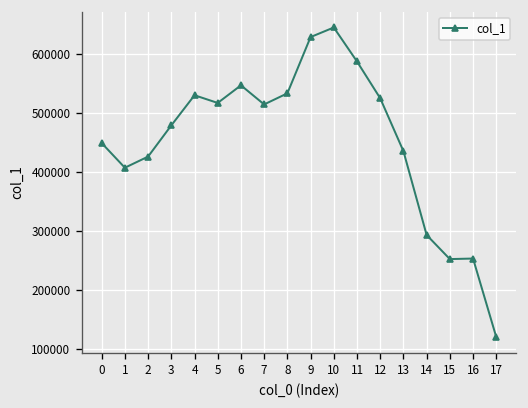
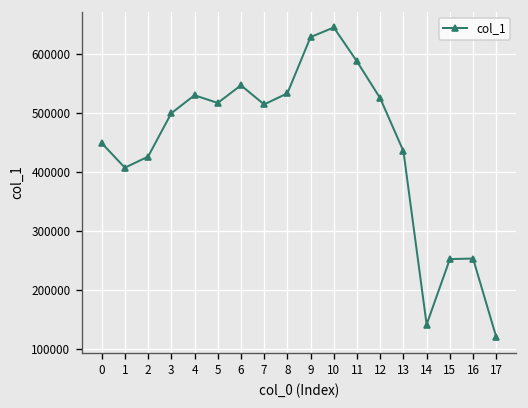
3: 480000 -> 500000
14: 290000 -> 140000
